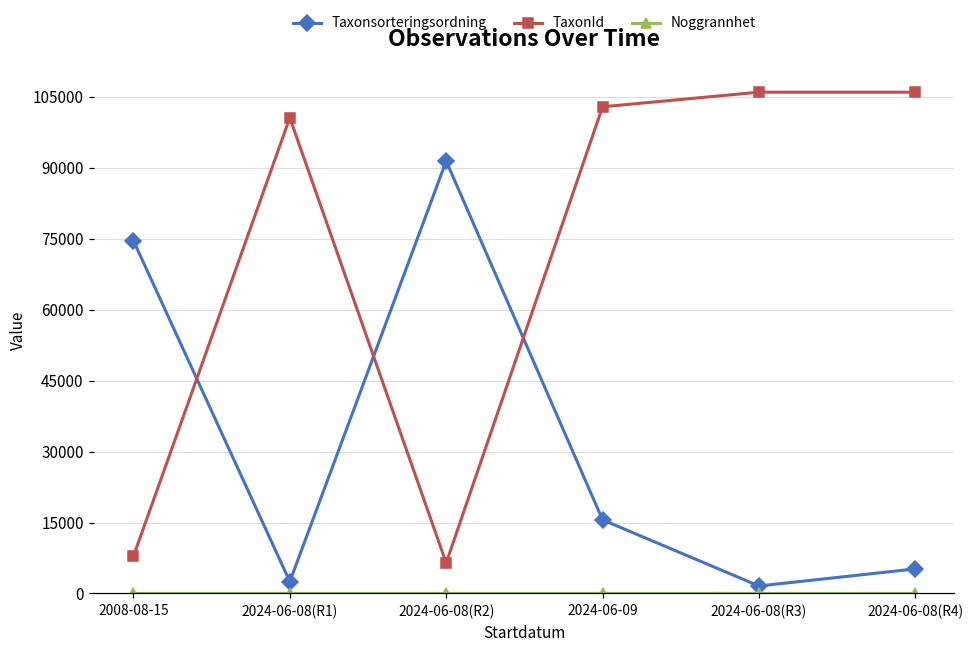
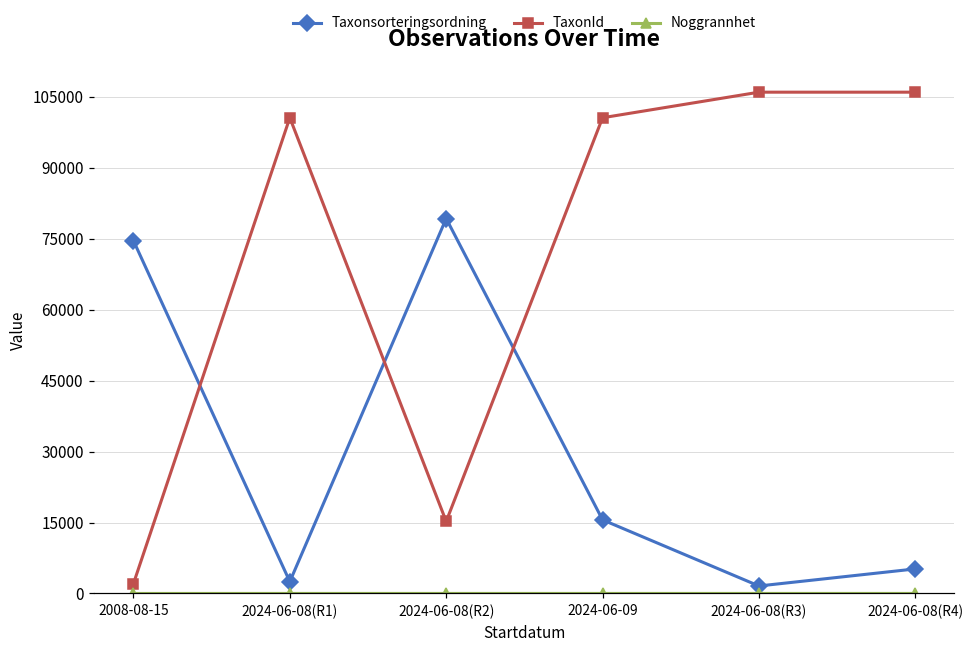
TaxonId, 2008-08-15: 8000 -> 2000
Taxonsorteringsordning, 2024-06-08(R2): 91000 -> 79000
TaxonId, 2024-06-08(R2): 6000 -> 15000
TaxonId, 2024-06-09: 103000 -> 101000
